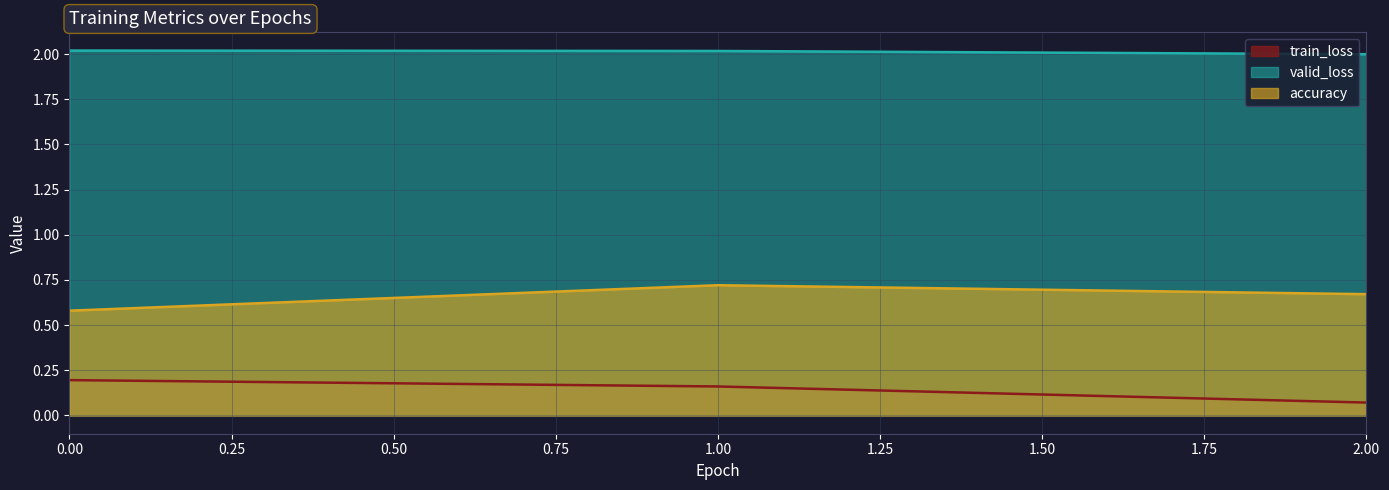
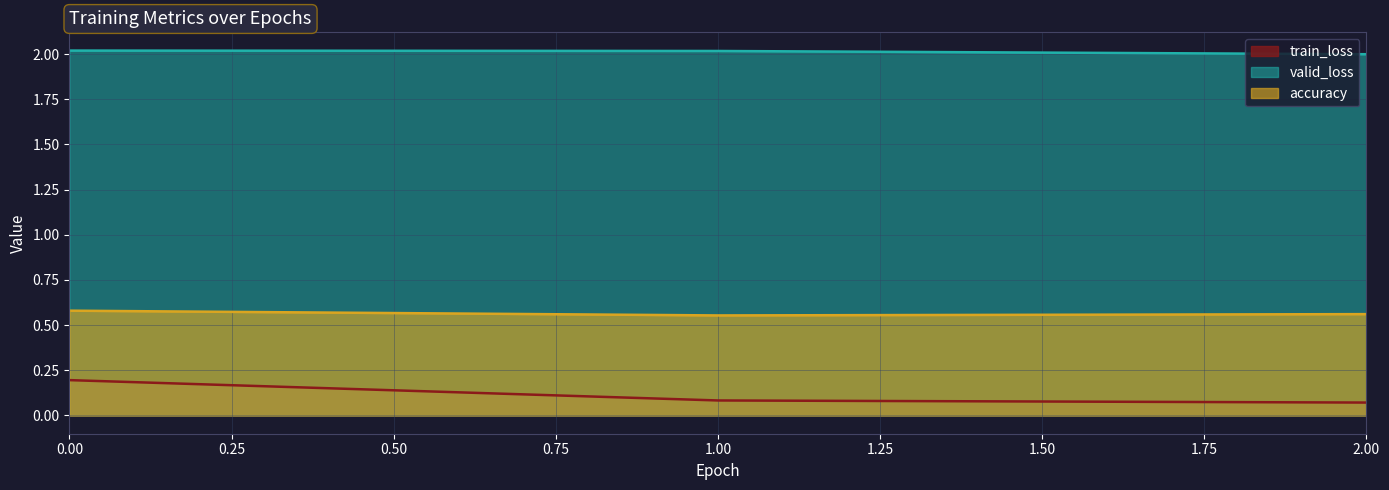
train_loss, 1.00: 0.16 -> 0.08
accuracy, 1.00: 0.72 -> 0.55
accuracy, 2.00: 0.67 -> 0.56
